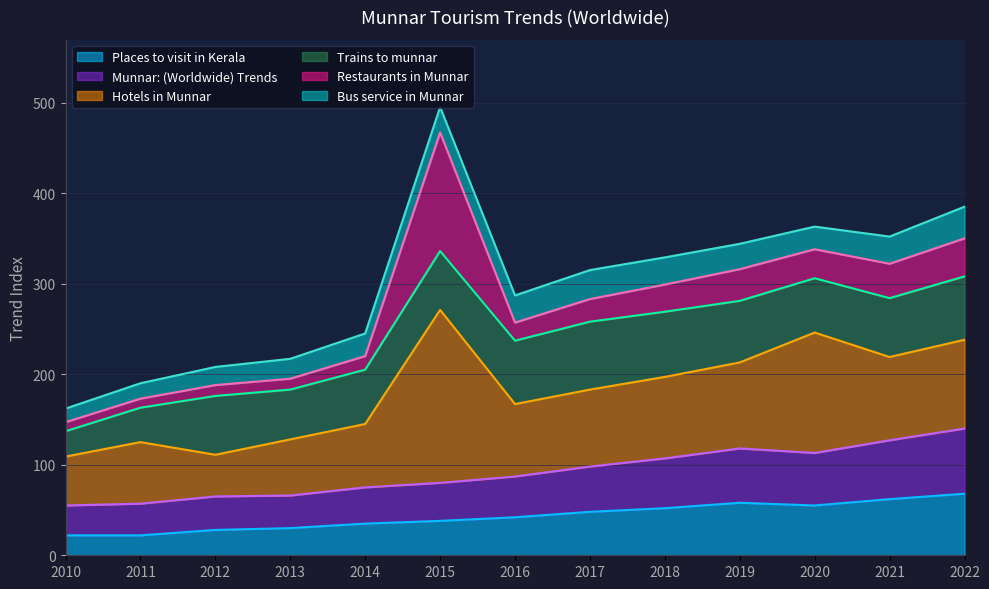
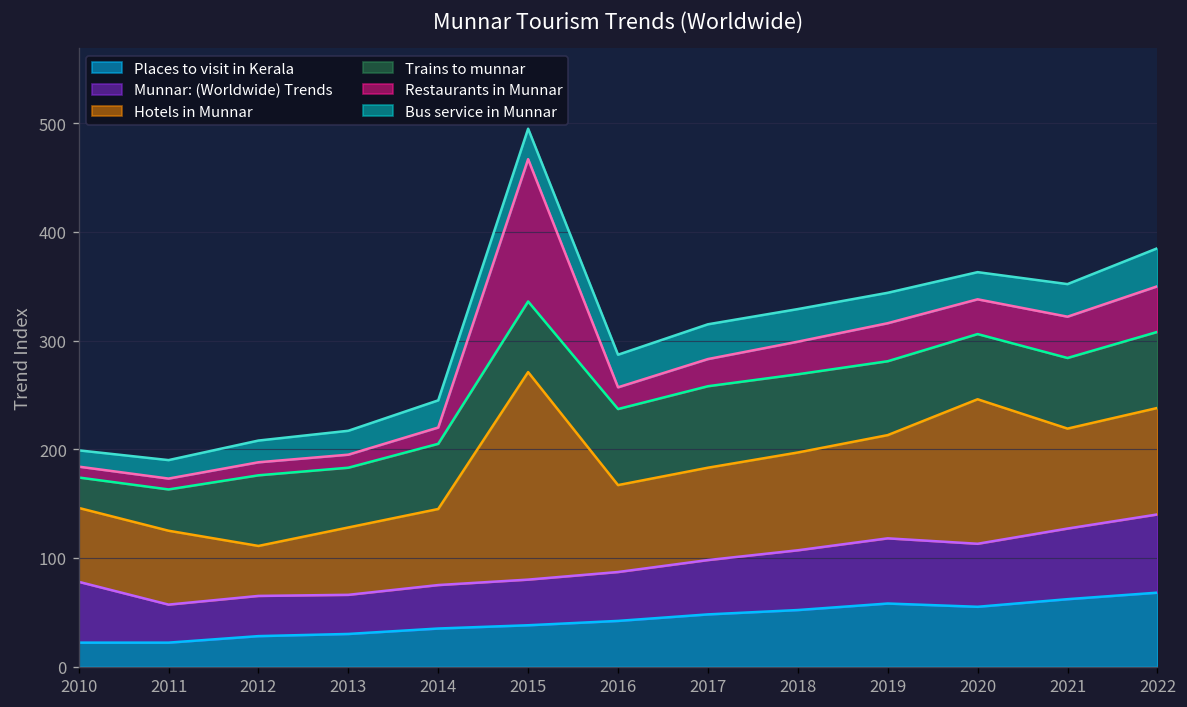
Munnar: (Worldwide) Trends, 2010: 30 -> 60
Hotels in Munnar, 2010: 50 -> 70
